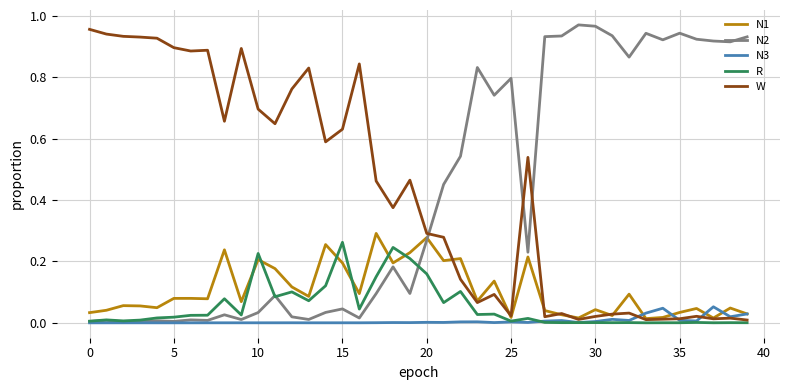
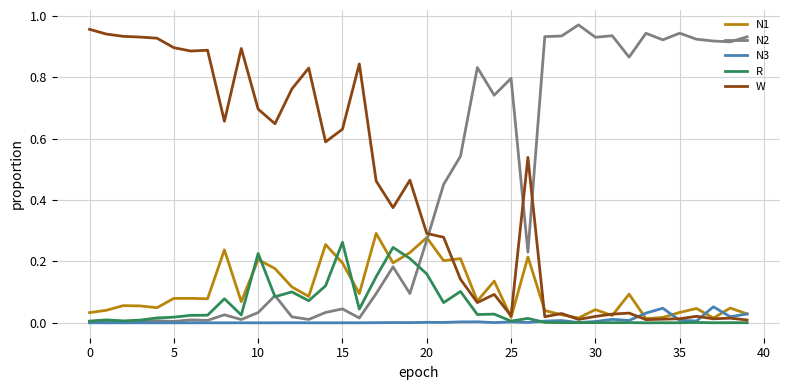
N2, 30: 0.97 -> 0.93
